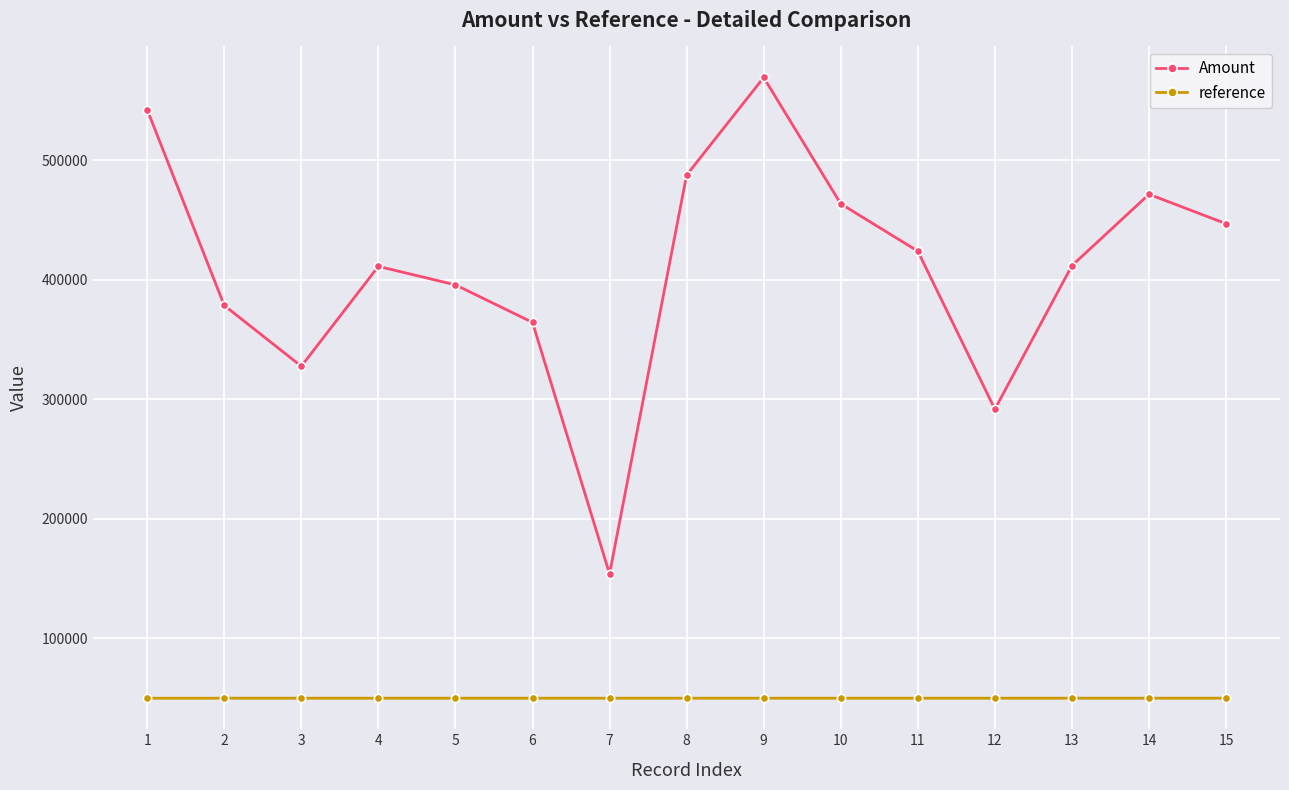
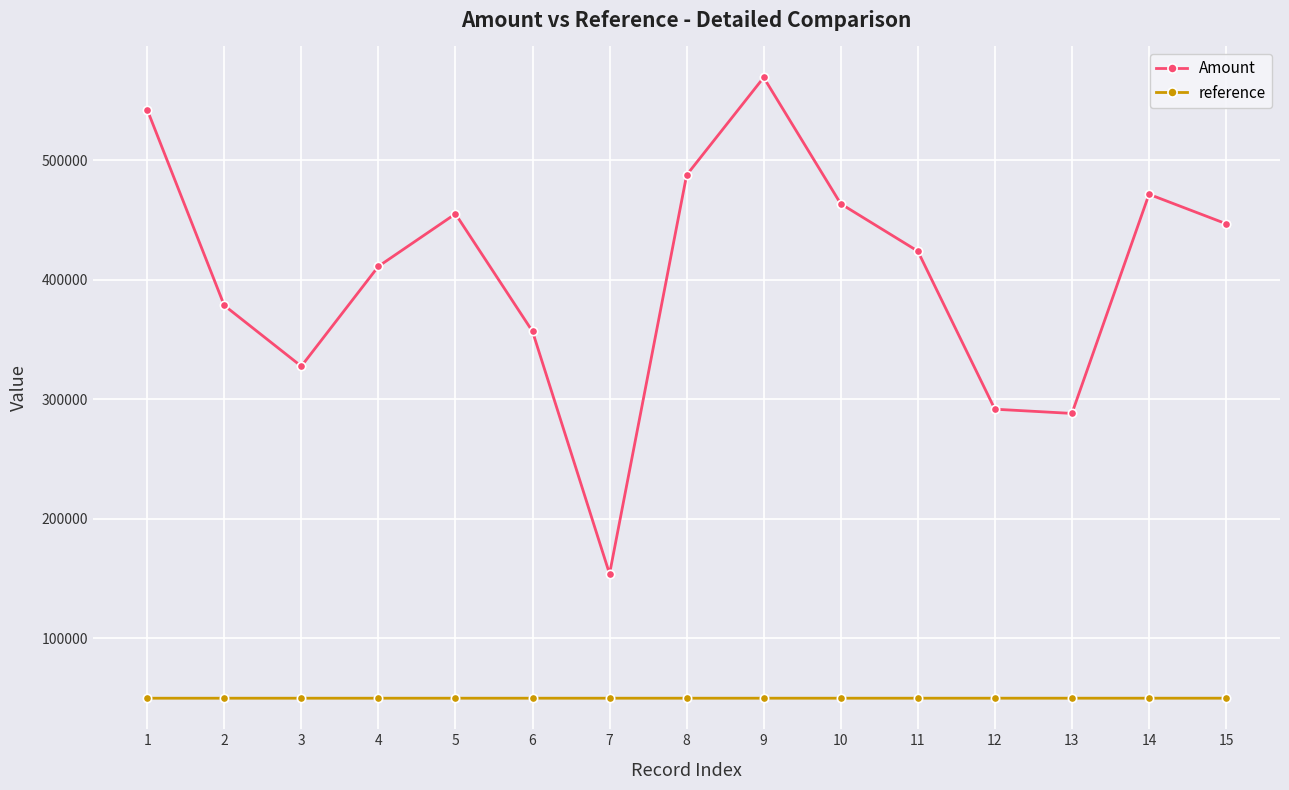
Amount, 5: 396000 -> 455000
Amount, 6: 364000 -> 357000
Amount, 13: 412000 -> 288000
